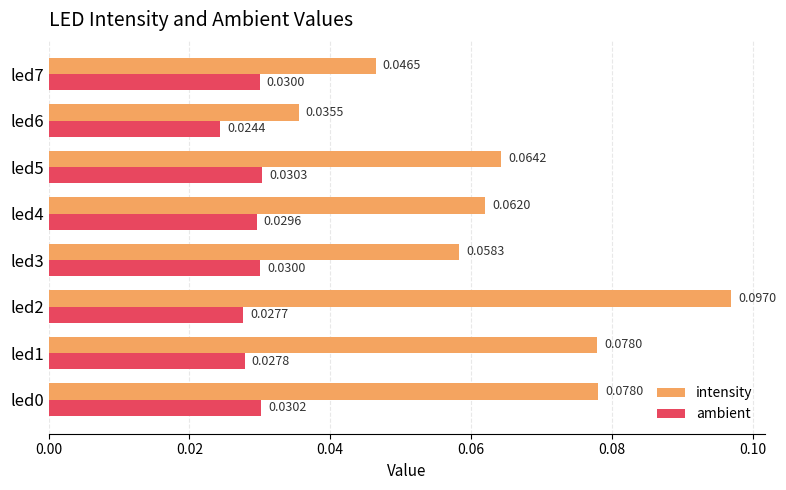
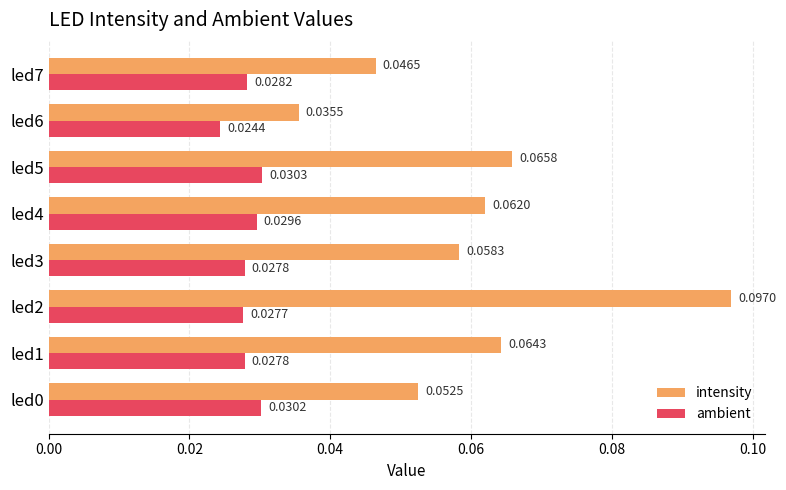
ambient, led7: 0.0300 -> 0.0282
intensity, led5: 0.0642 -> 0.0658
ambient, led3: 0.0300 -> 0.0278
intensity, led1: 0.0780 -> 0.0643
intensity, led0: 0.0780 -> 0.0525
